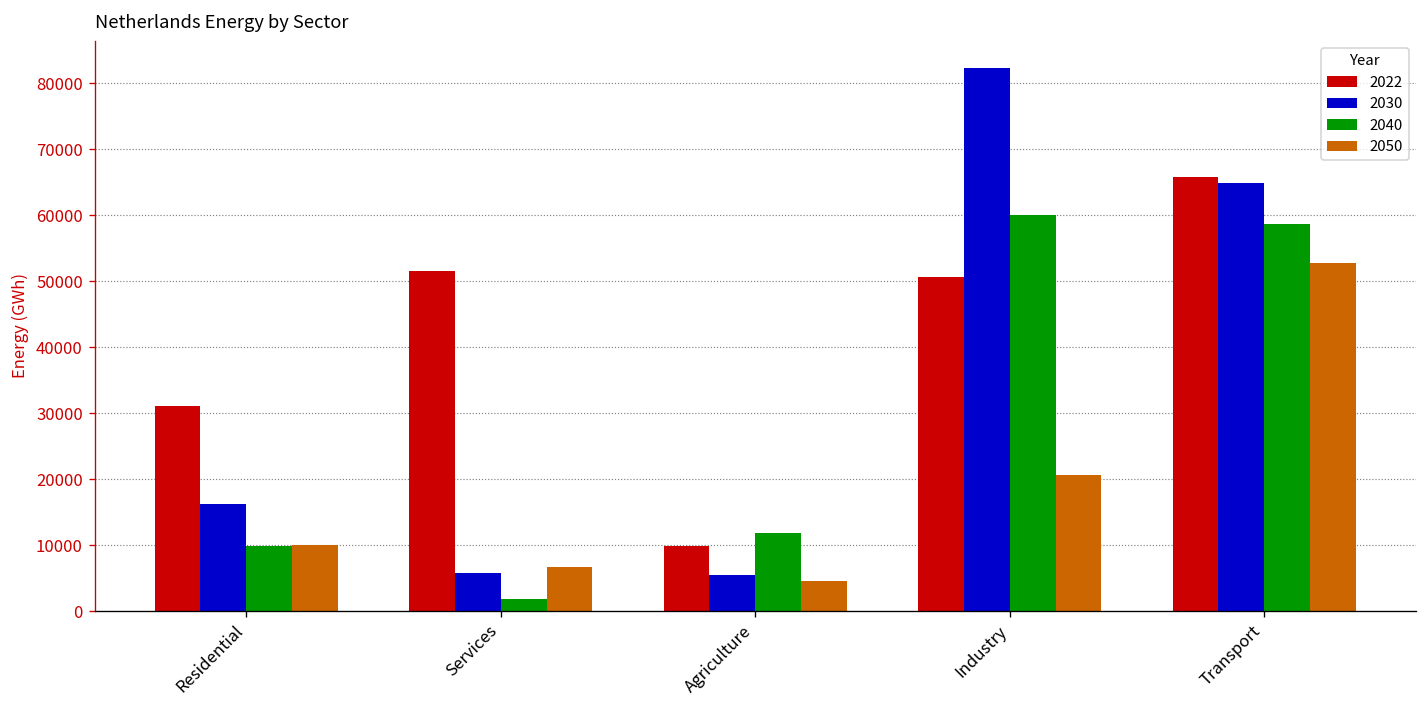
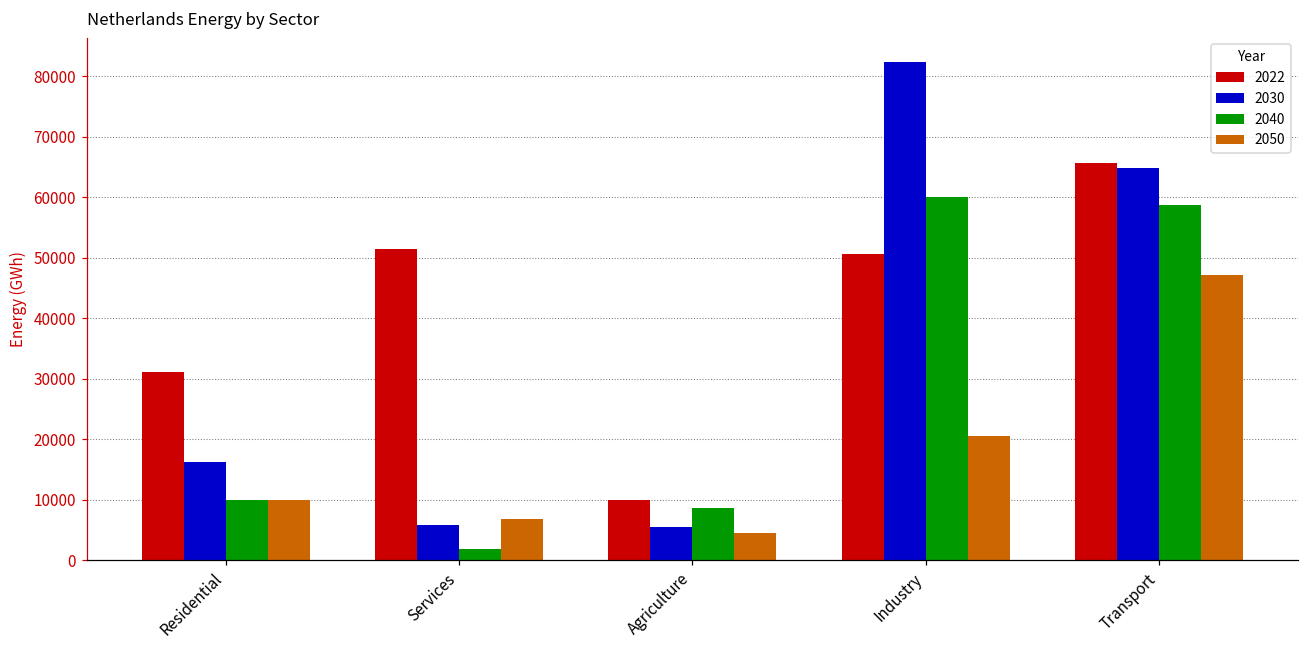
2040, Agriculture: 12000 -> 9000
2050, Transport: 53000 -> 47000
